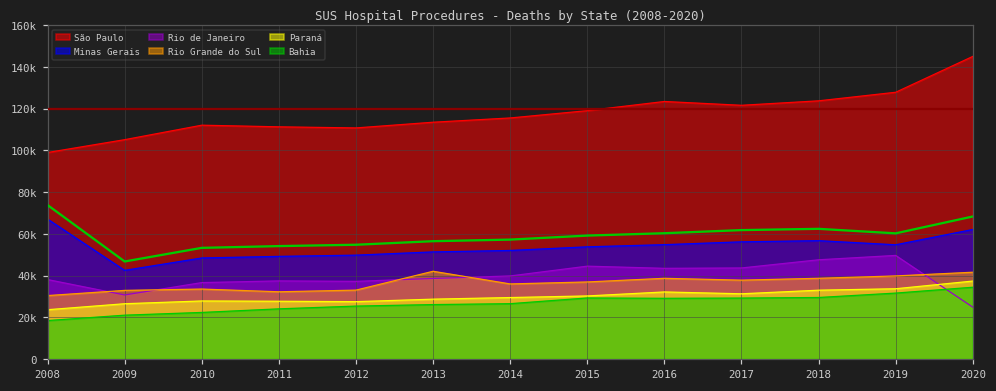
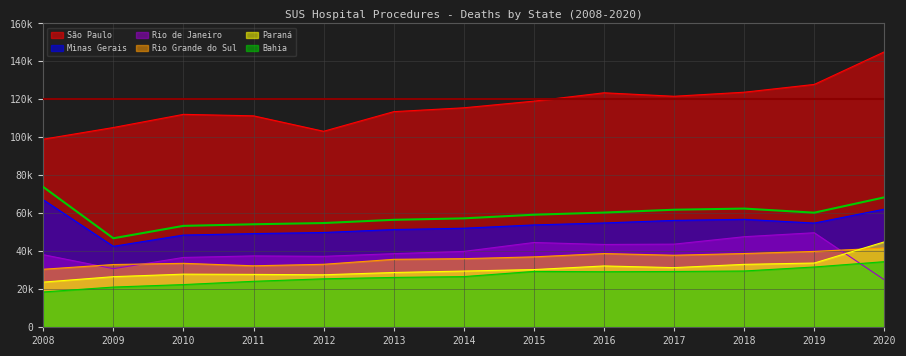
São Paulo, 2012: 111000 -> 103000
Rio Grande do Sul, 2013: 42000 -> 36000
Paraná, 2020: 37000 -> 45000
